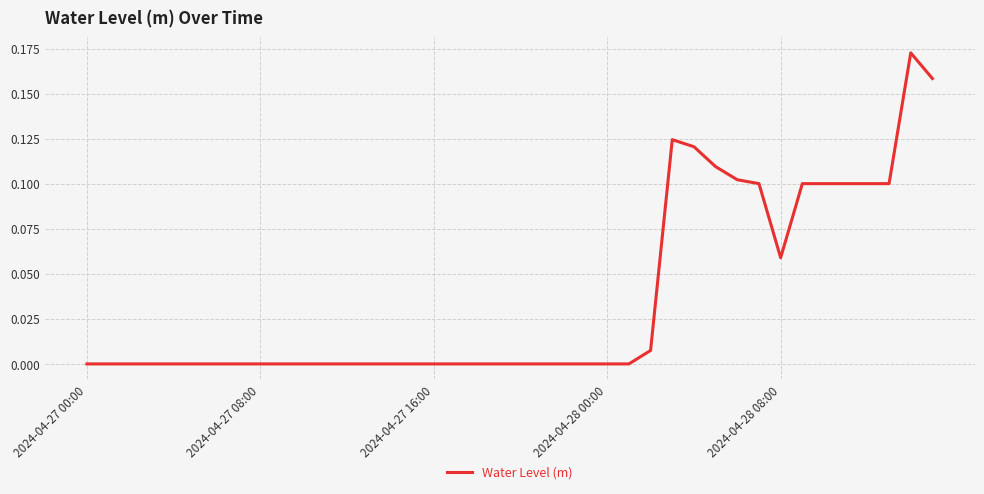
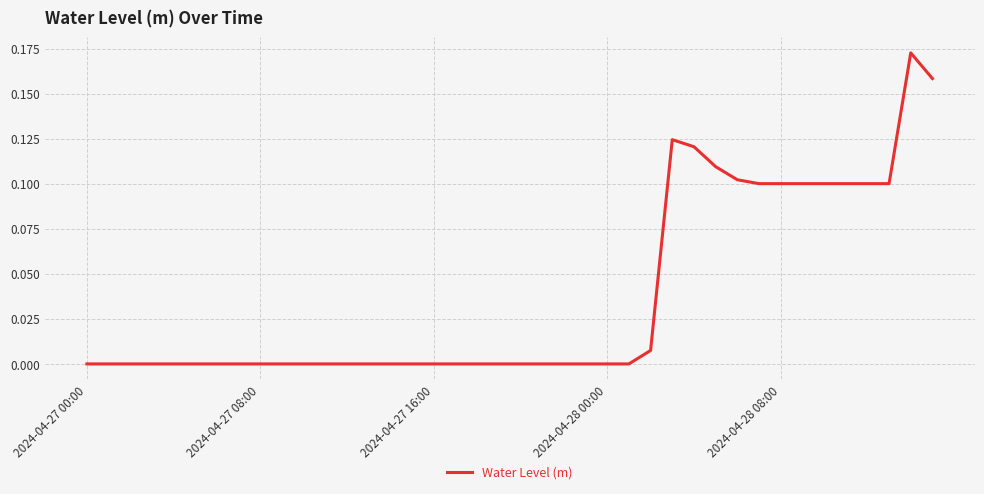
2024-04-28 08:00: 0.059 -> 0.100
